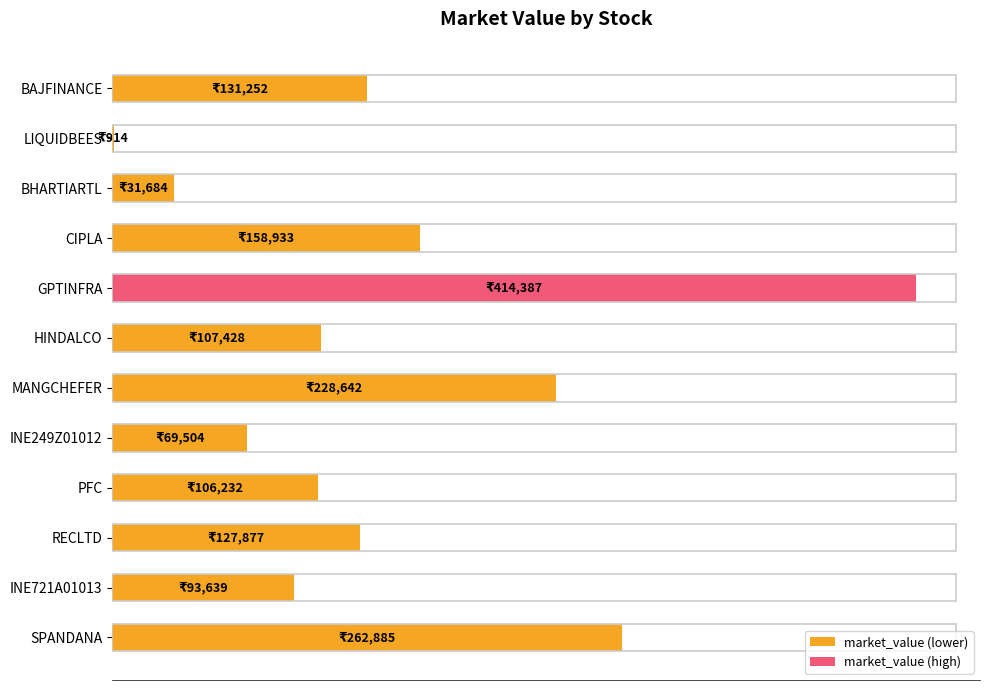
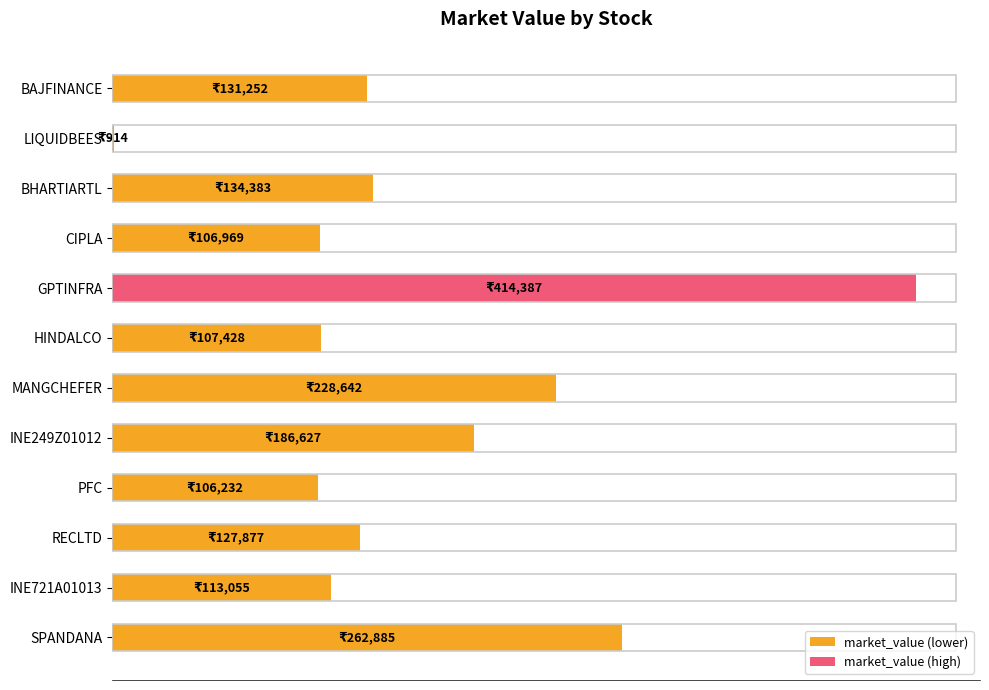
BHARTIARTL: 31,684 -> 134,383
CIPLA: 158,933 -> 106,969
INE249Z01012: 69,504 -> 186,627
INE721A01013: 93,639 -> 113,055
